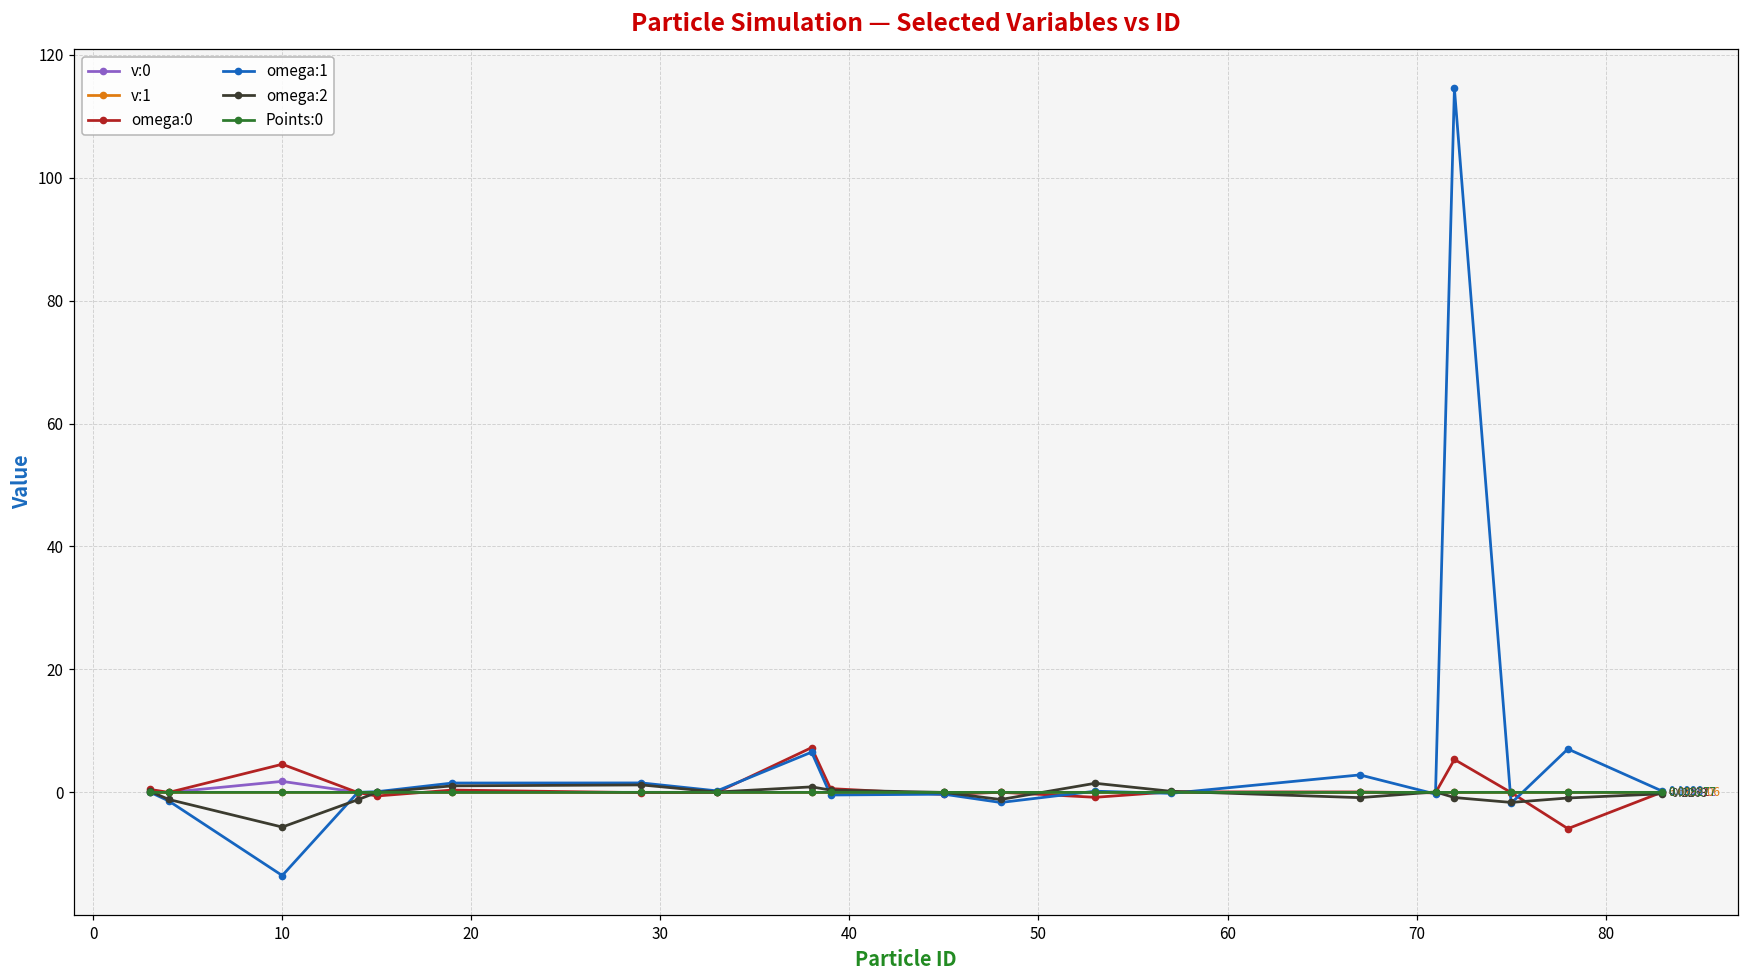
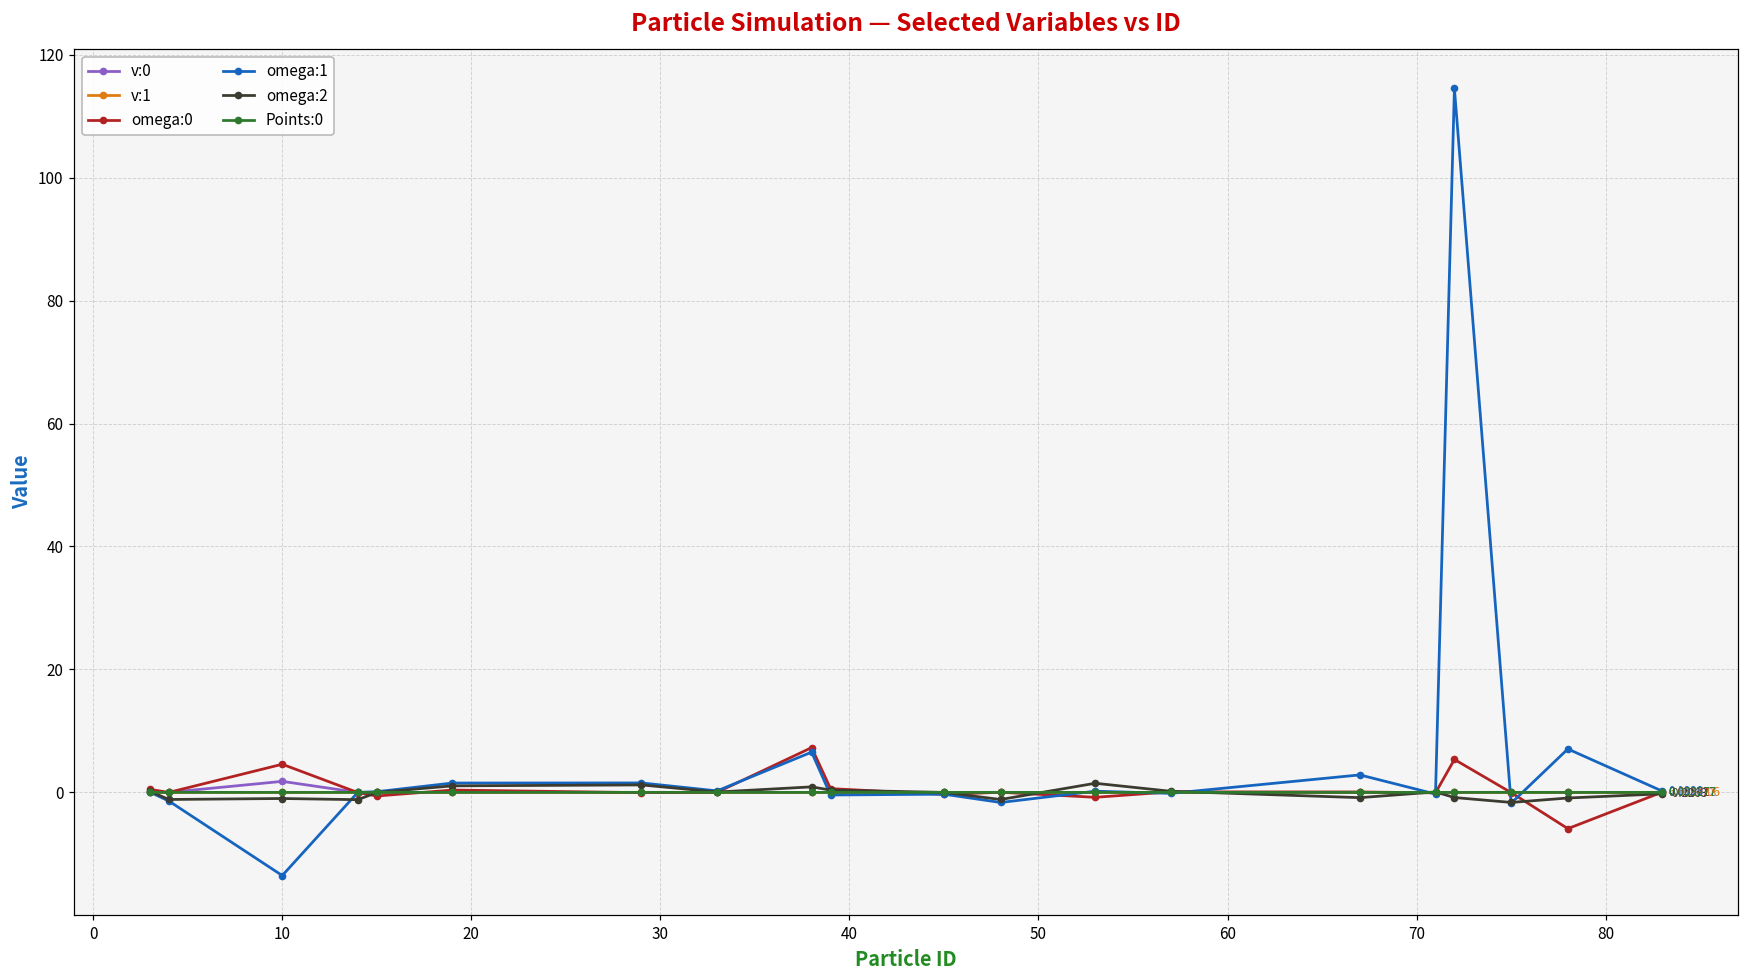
omega:2, 10: -6 -> -1
